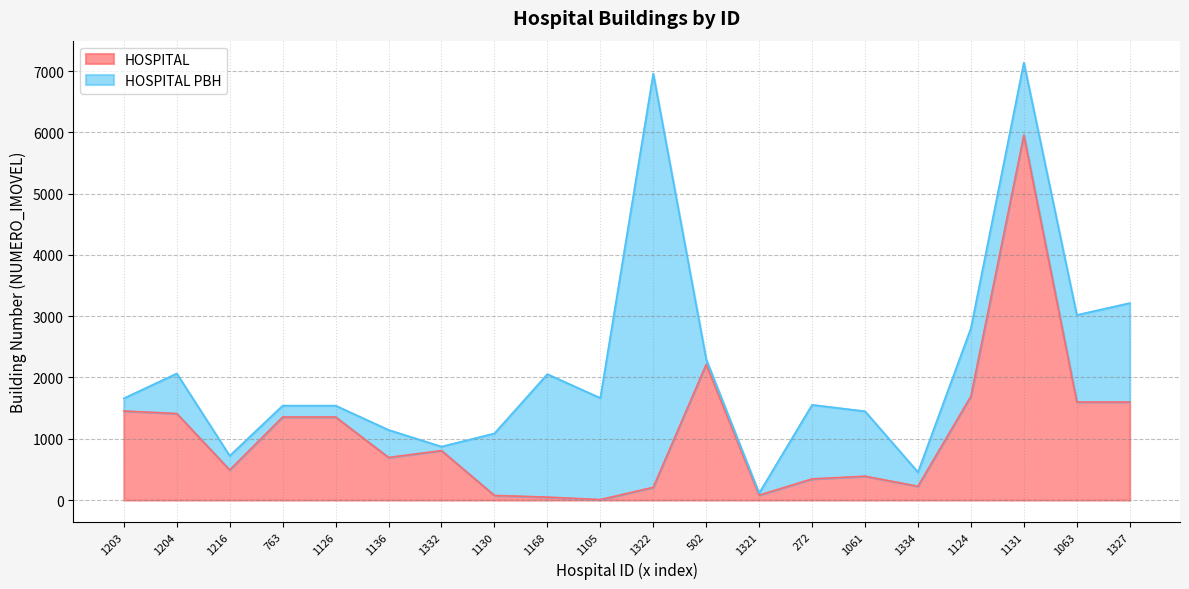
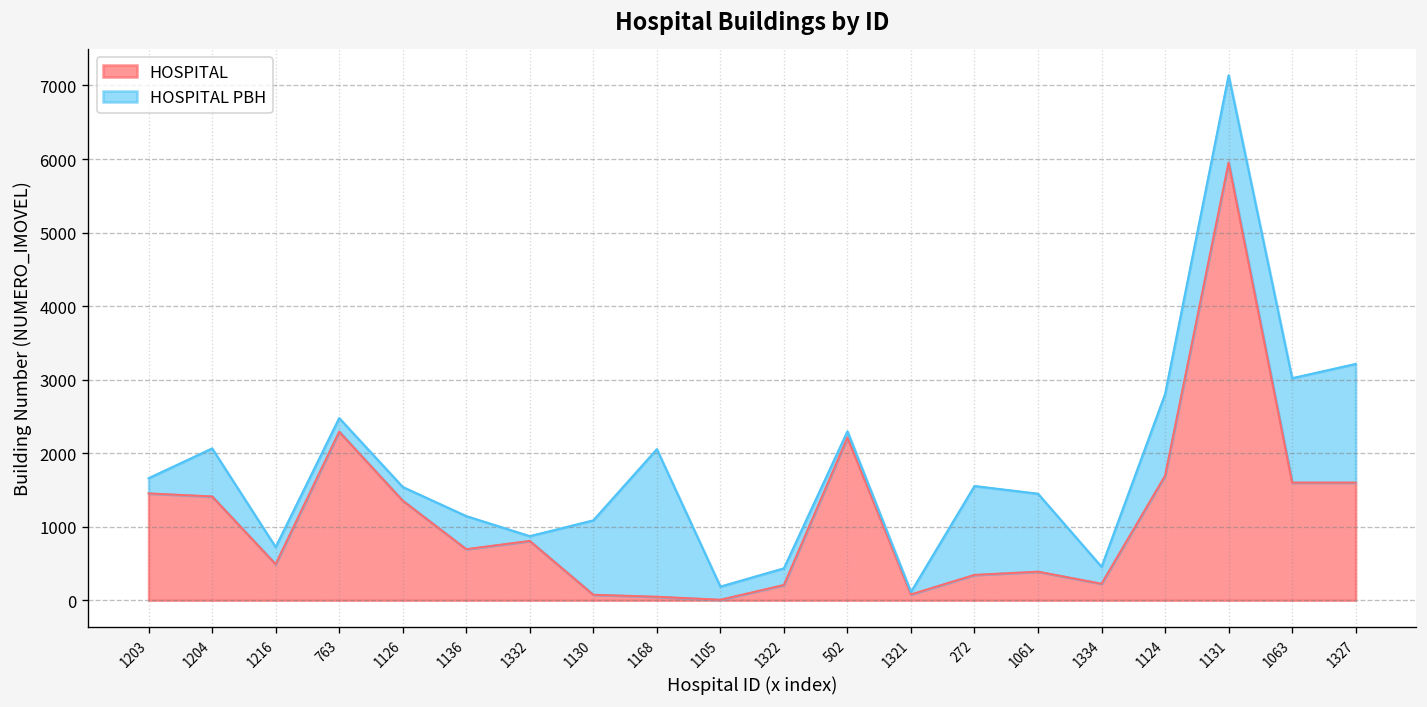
HOSPITAL, 763: 1400 -> 2300
HOSPITAL PBH, 1105: 1700 -> 200
HOSPITAL PBH, 1322: 6800 -> 200
